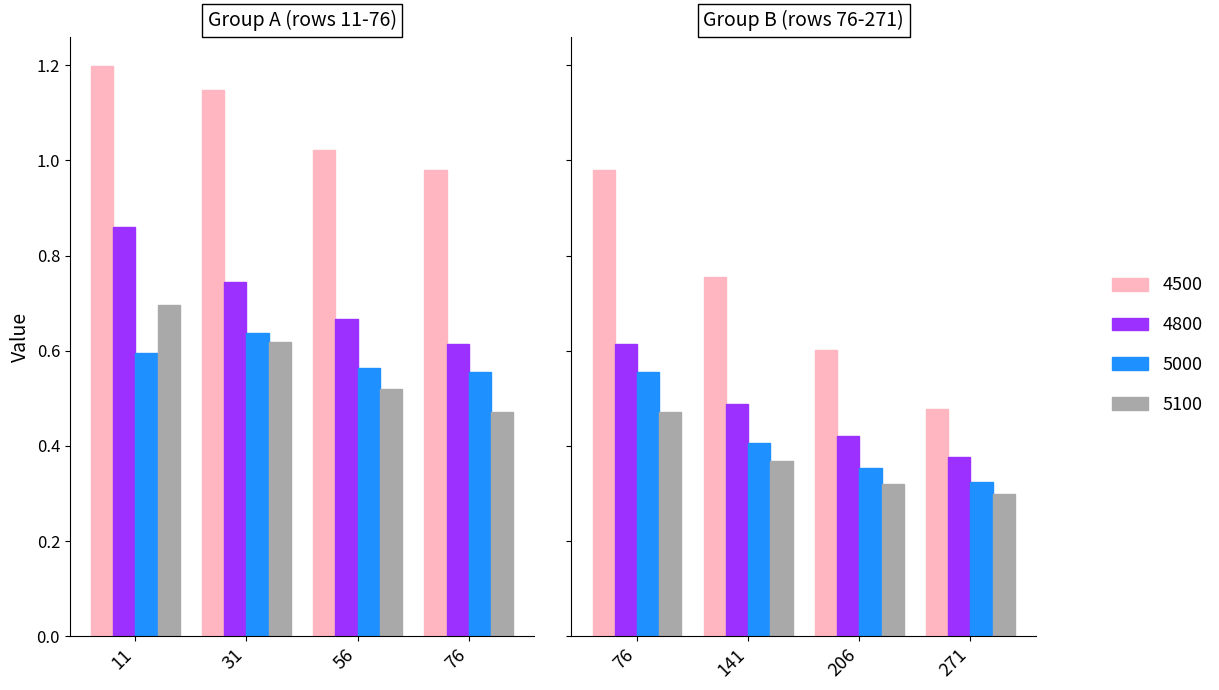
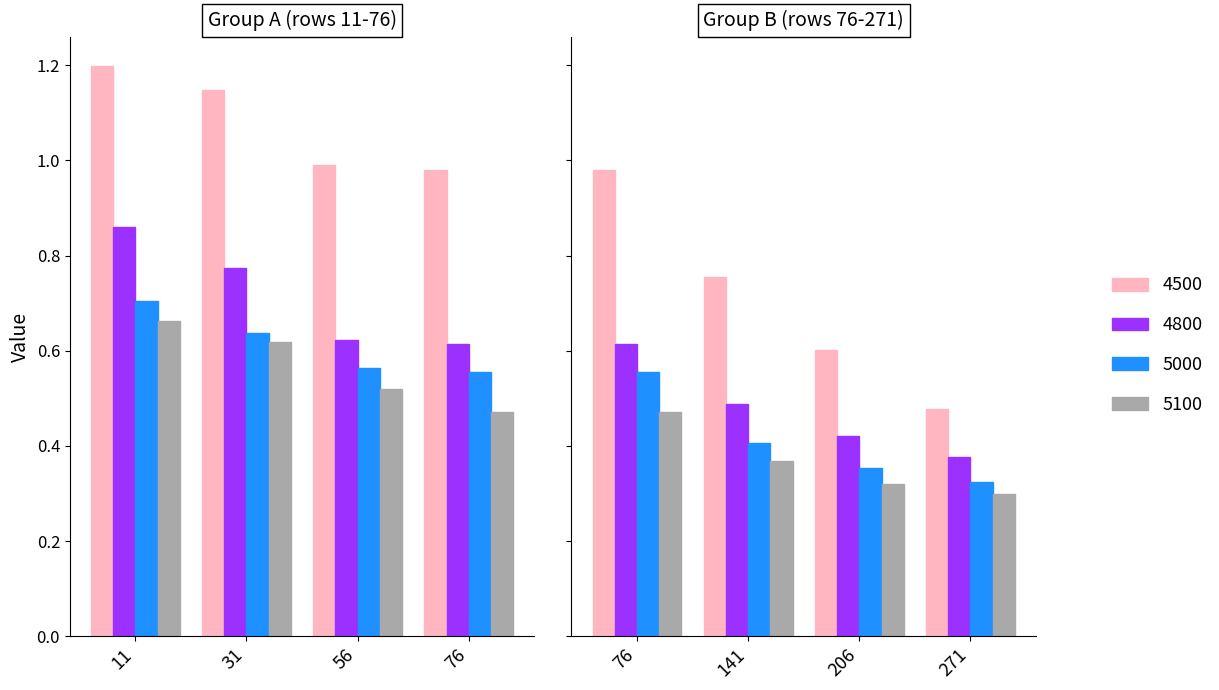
Group A (rows 11-76), 5000, 11: 0.59 -> 0.70
Group A (rows 11-76), 5100, 11: 0.70 -> 0.66
Group A (rows 11-76), 4800, 31: 0.74 -> 0.77
Group A (rows 11-76), 4500, 56: 1.02 -> 0.99
Group A (rows 11-76), 4800, 56: 0.67 -> 0.62
